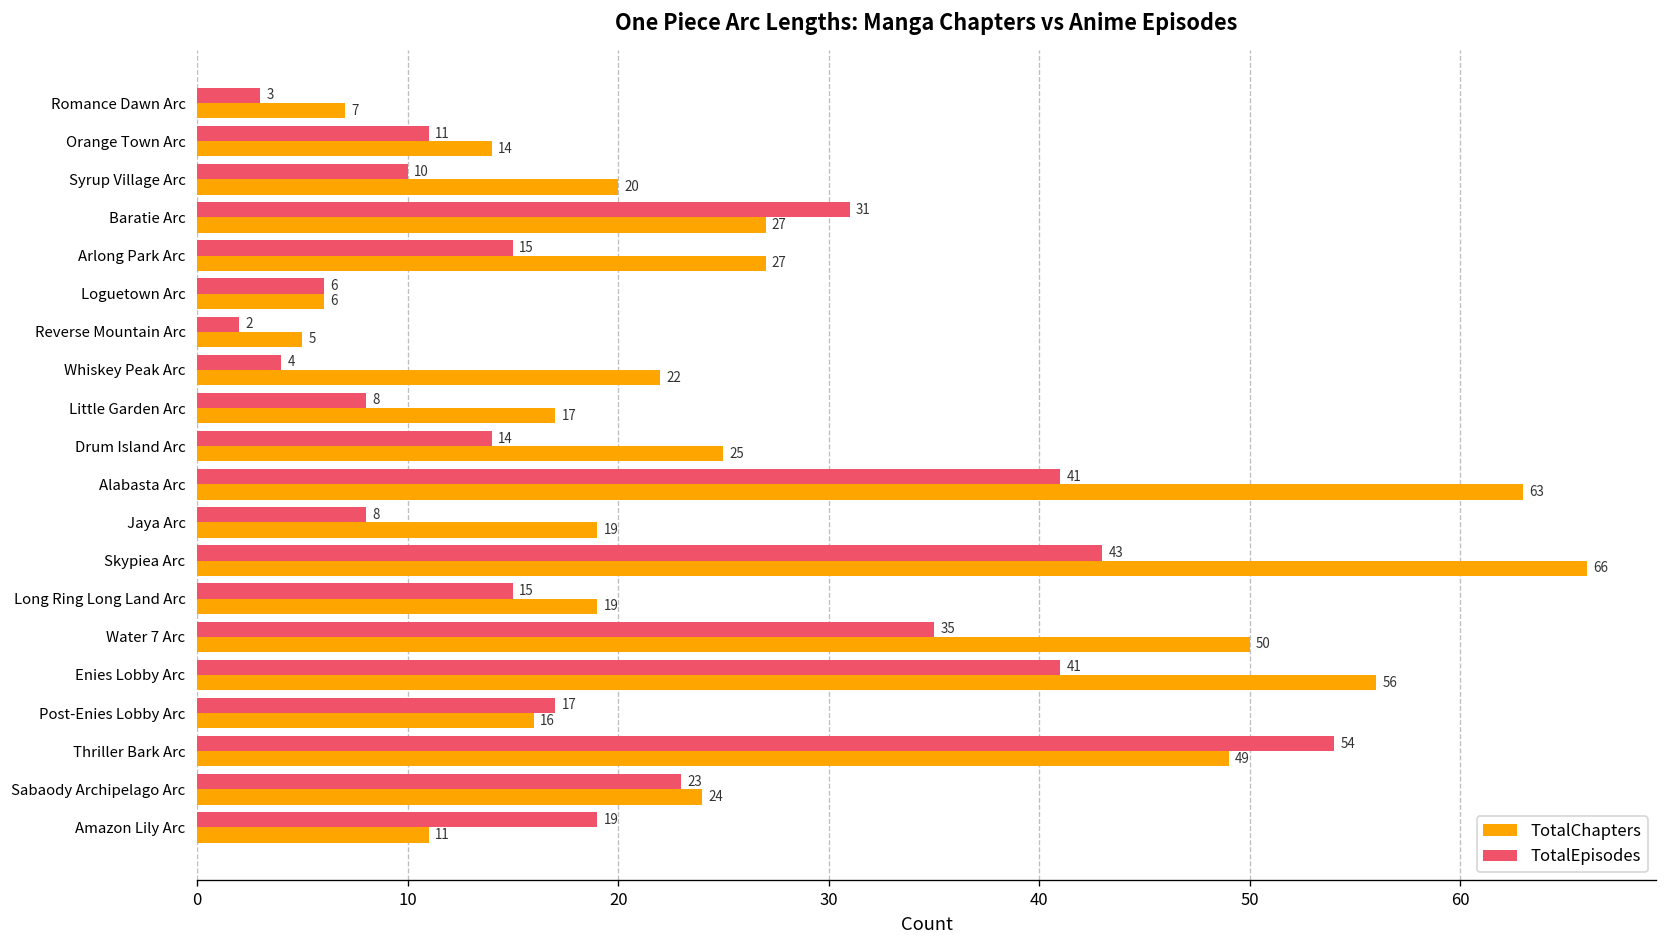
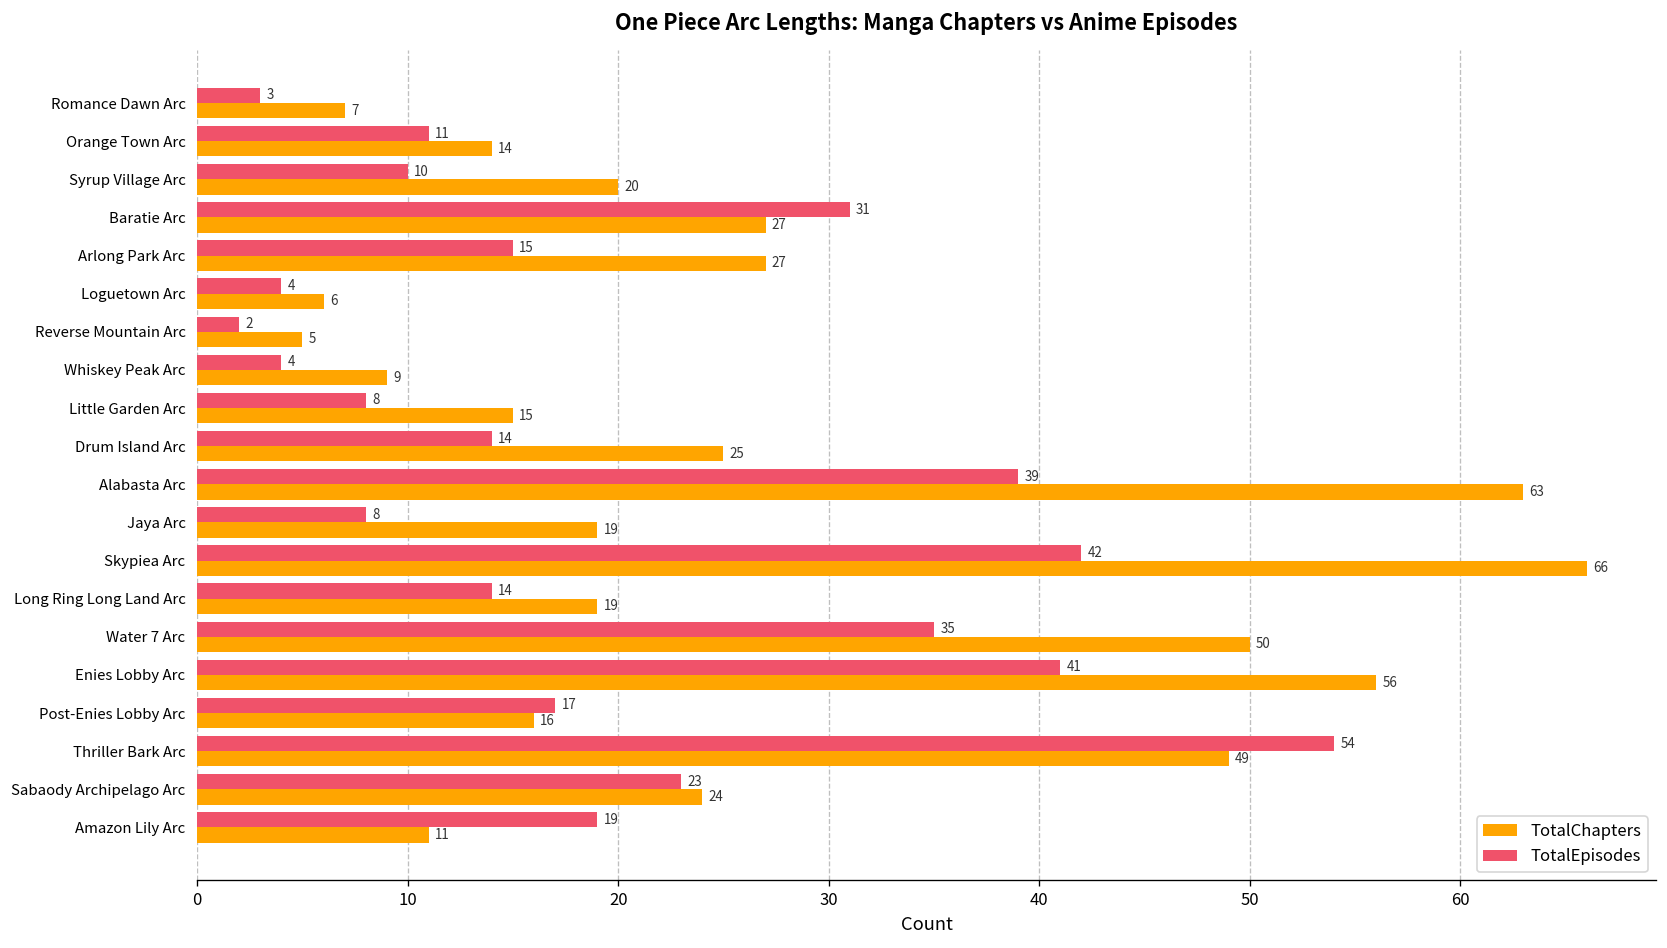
TotalEpisodes, Loguetown Arc: 6 -> 4
TotalChapters, Whiskey Peak Arc: 22 -> 9
TotalChapters, Little Garden Arc: 17 -> 15
TotalEpisodes, Alabasta Arc: 41 -> 39
TotalEpisodes, Skypiea Arc: 43 -> 42
TotalEpisodes, Long Ring Long Land Arc: 15 -> 14
